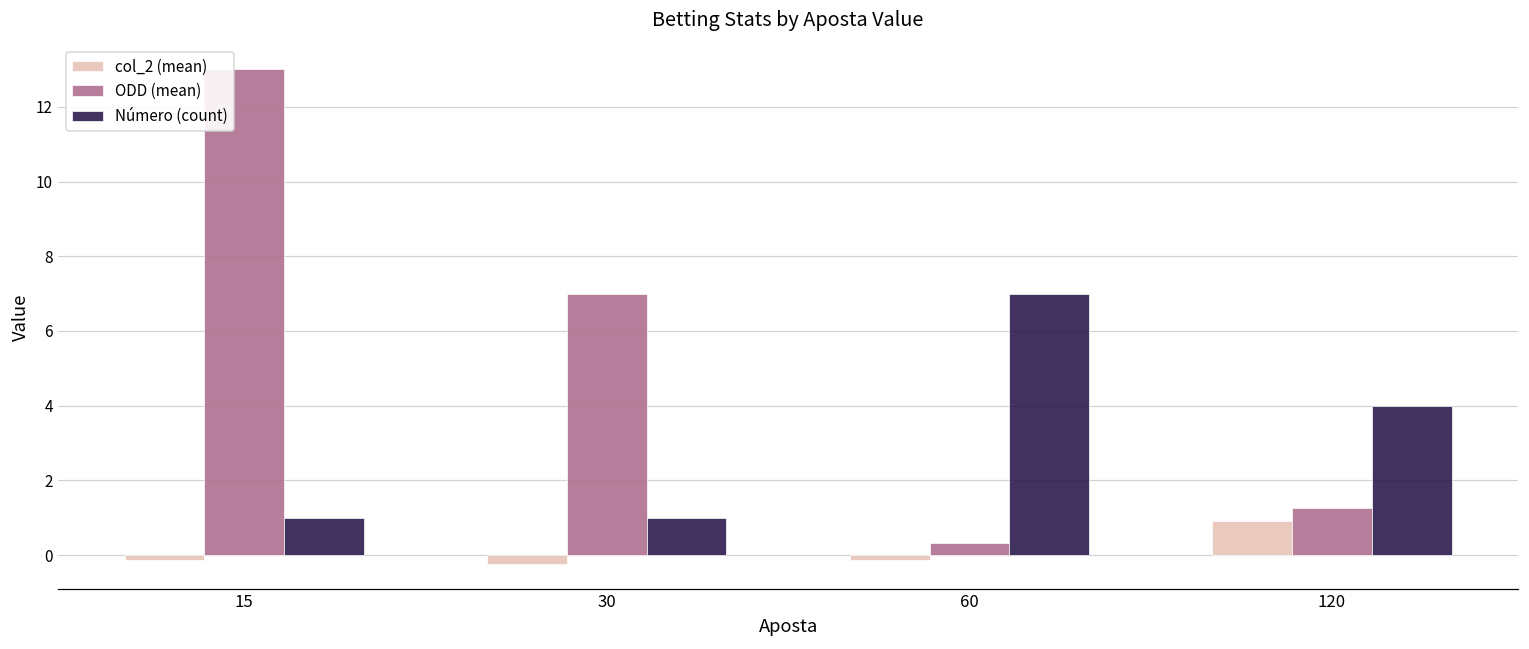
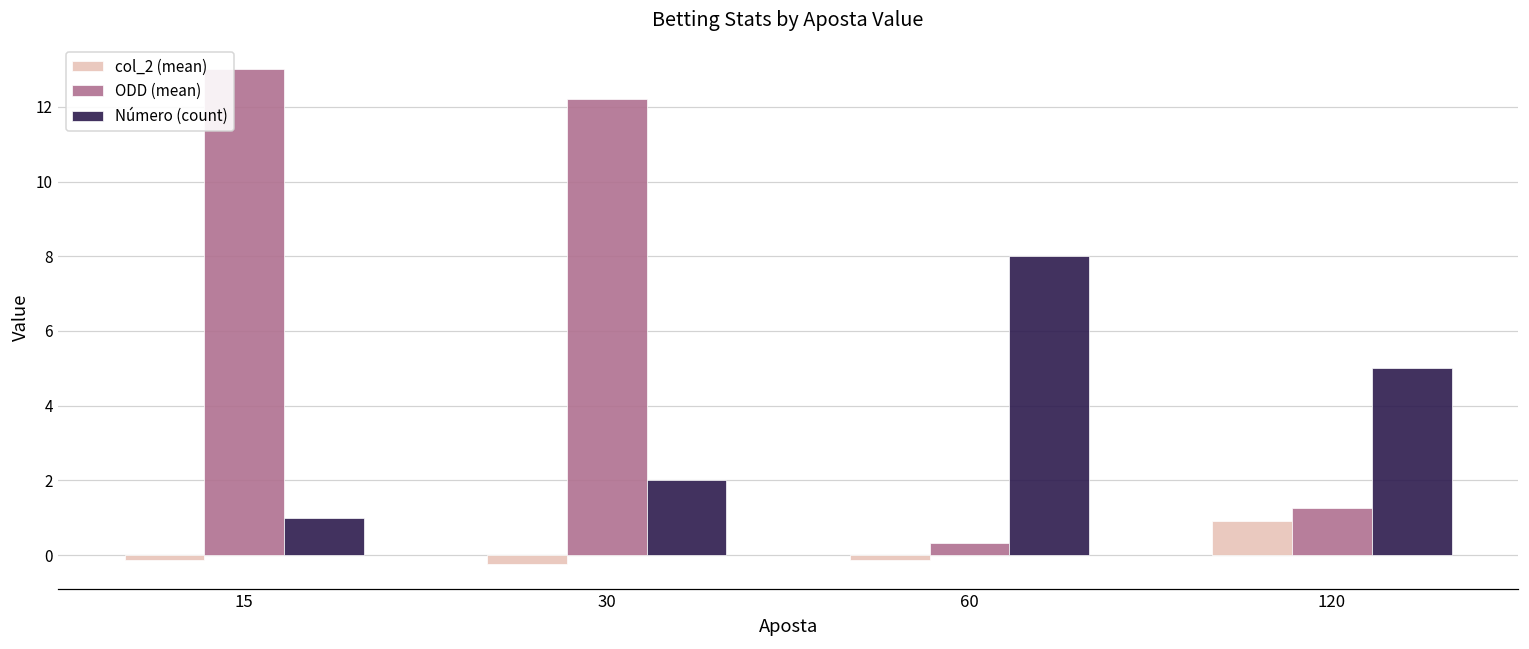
ODD (mean), 30: 7.0 -> 12.2
Número (count), 30: 1 -> 2
Número (count), 60: 7 -> 8
Número (count), 120: 4 -> 5
